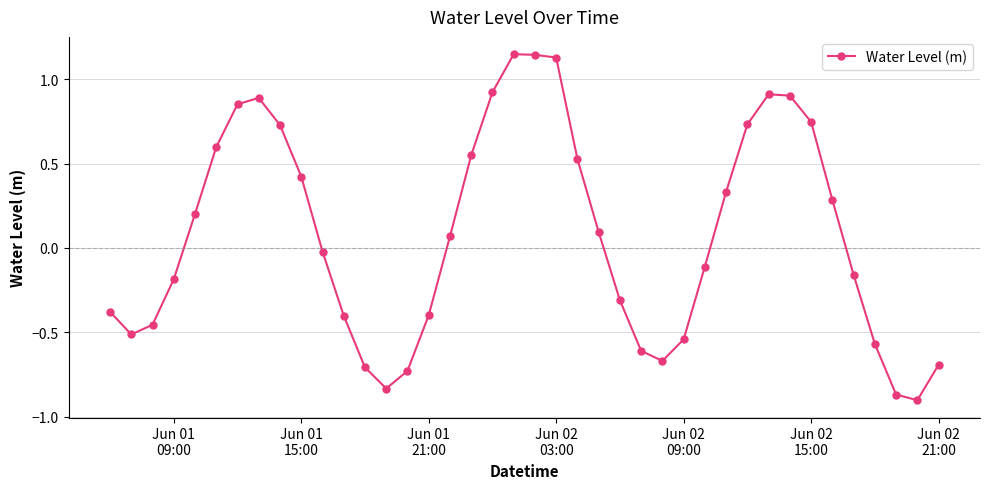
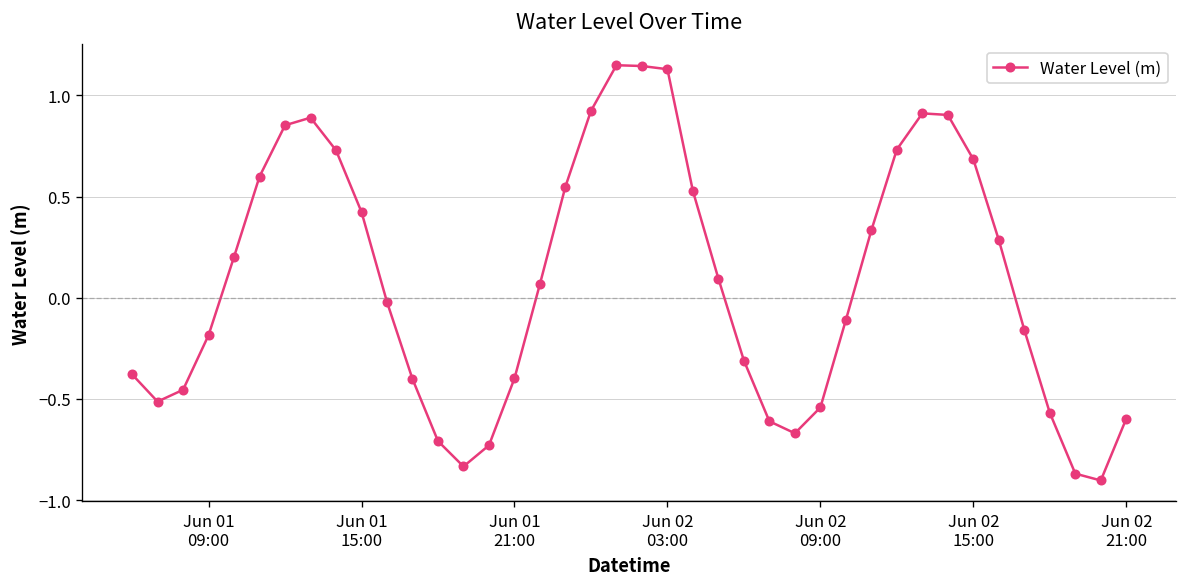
Jun 02 15:00: 0.75 -> 0.68
Jun 02 21:00: -0.69 -> -0.60
